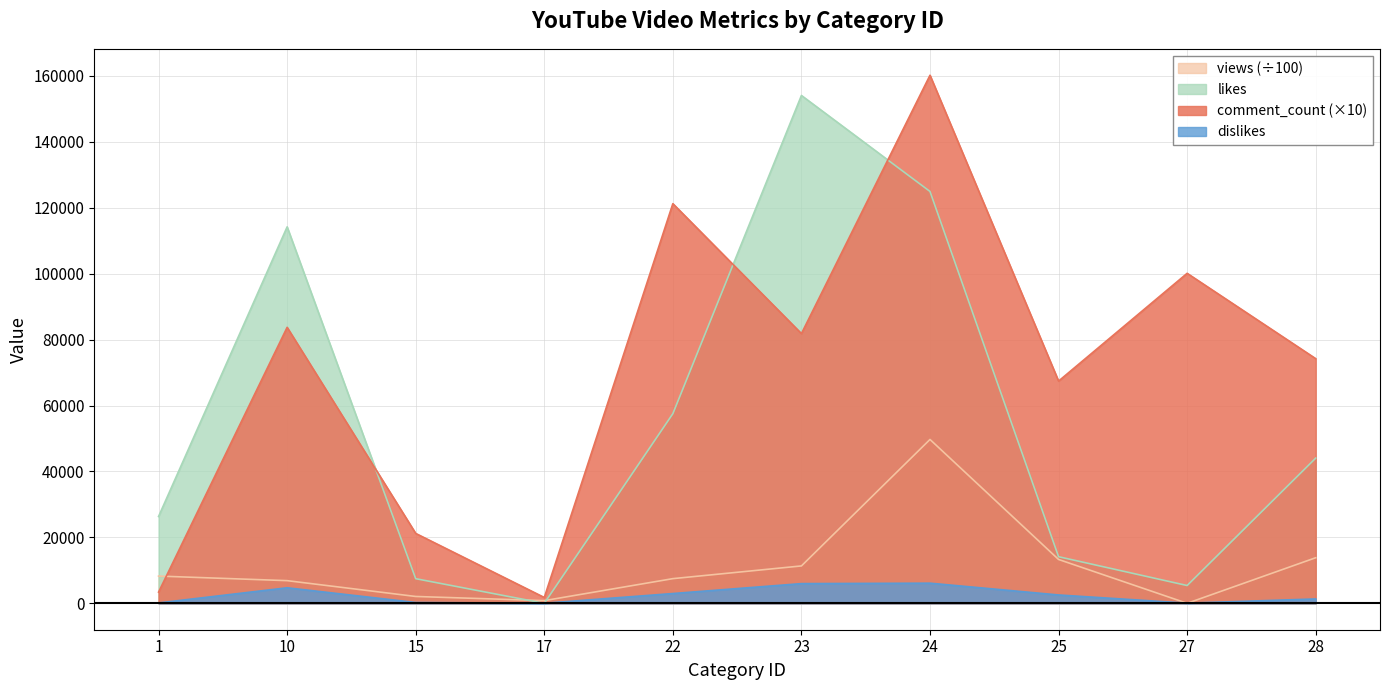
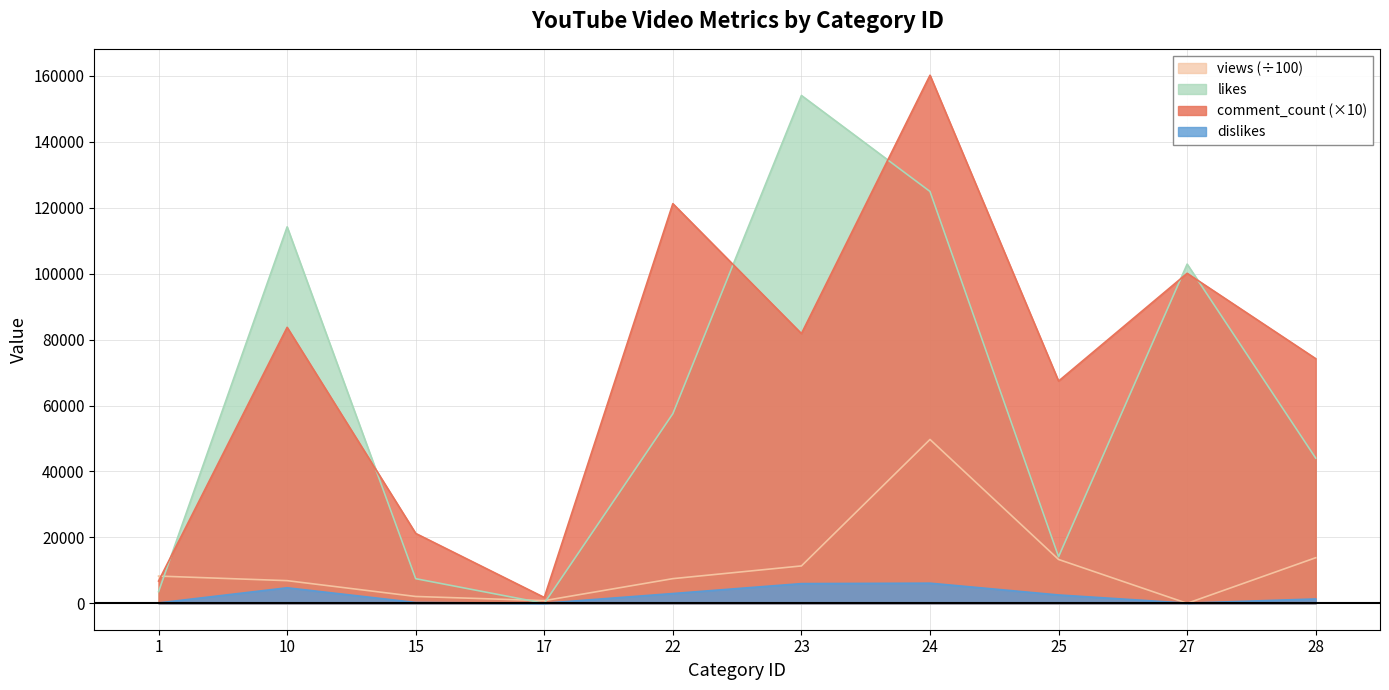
likes, 1: 26000 -> 4000
comment_count (×10), 1: 3000 -> 7000
likes, 27: 5000 -> 103000
